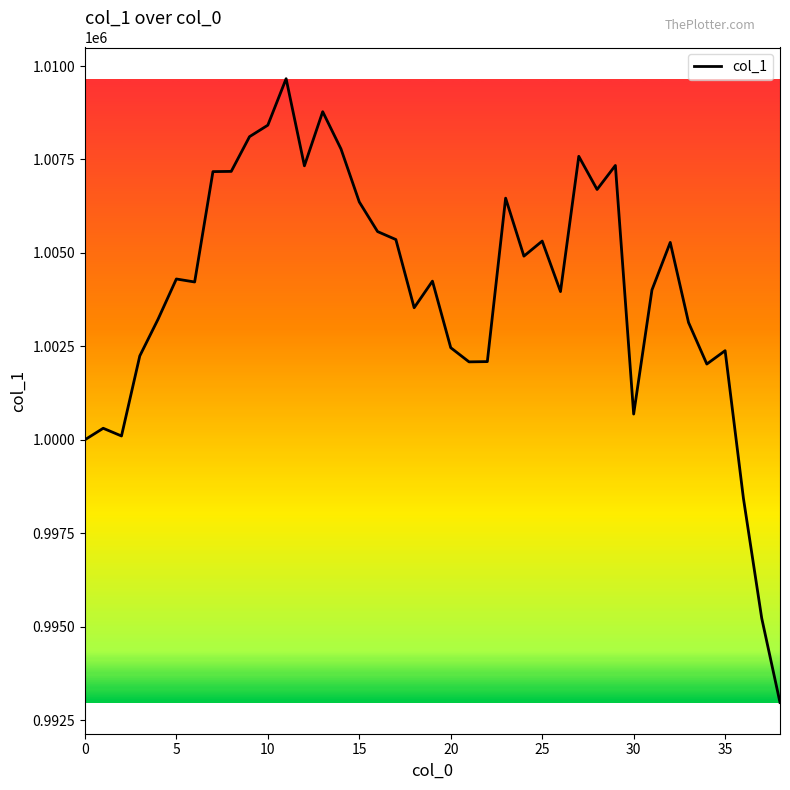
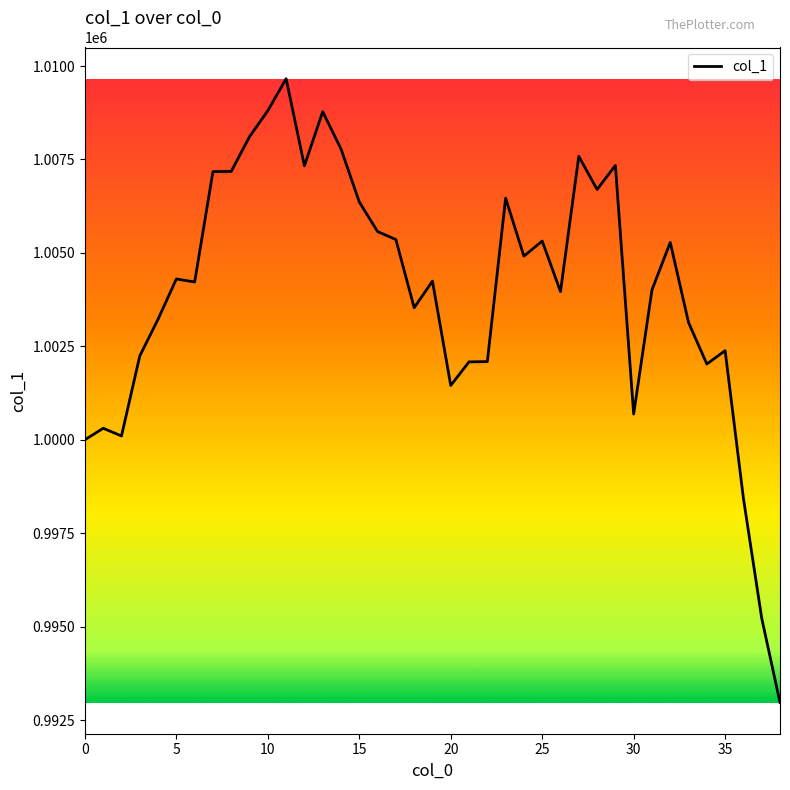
10: 1008400 -> 1008800
20: 1002500 -> 1001500
